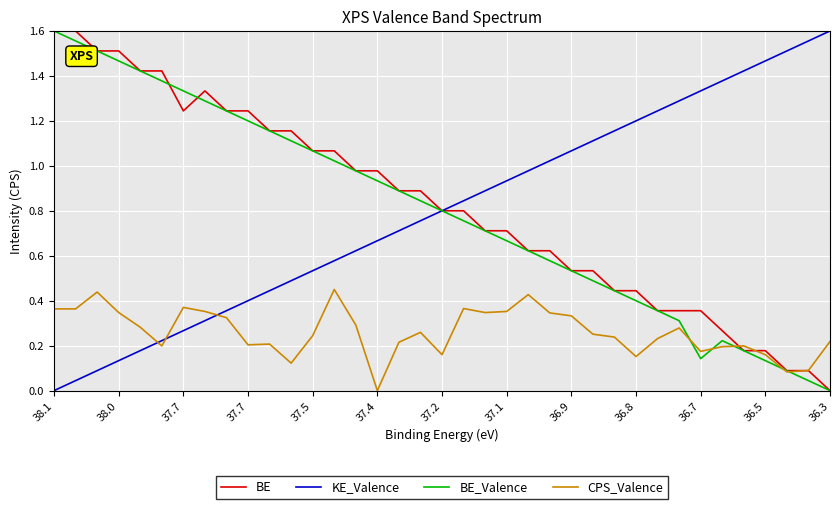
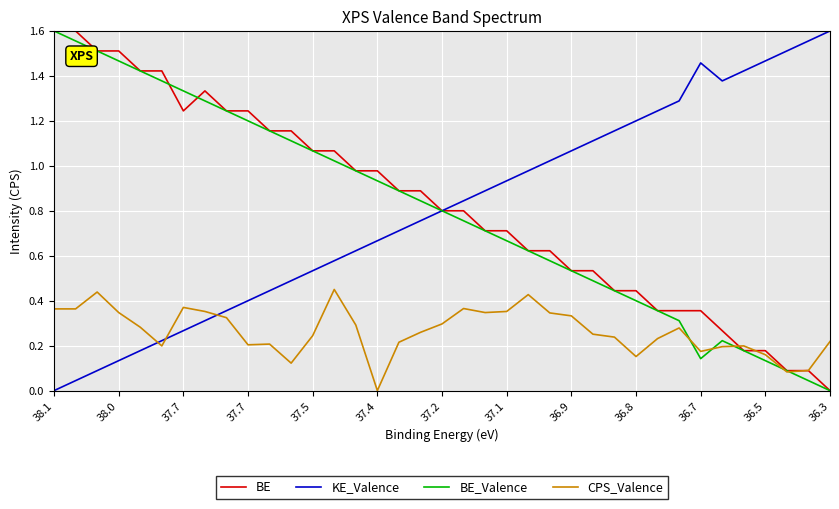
CPS_Valence, 37.2: 0.16 -> 0.30
KE_Valence, 36.7: 1.33 -> 1.46
